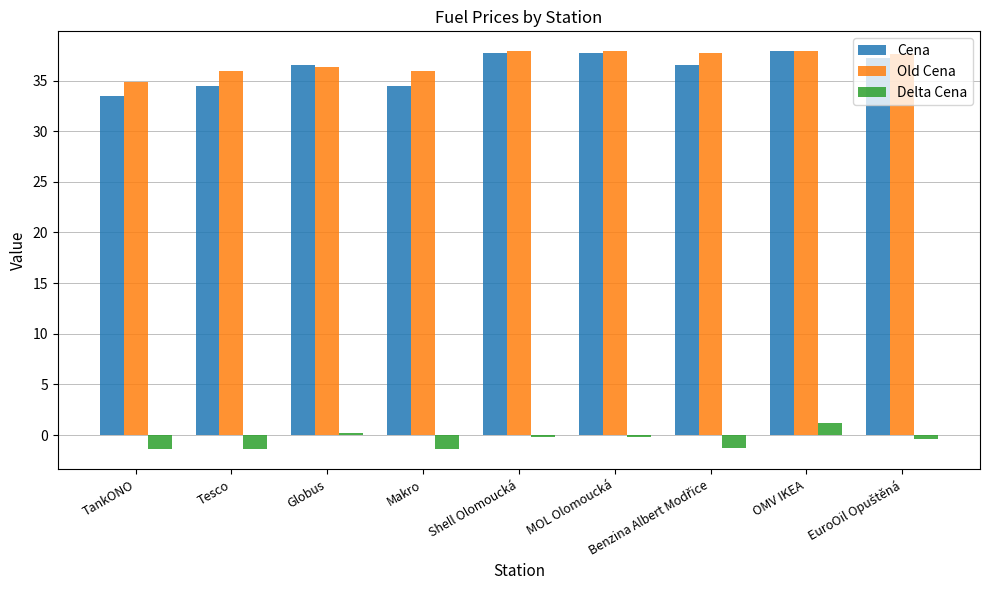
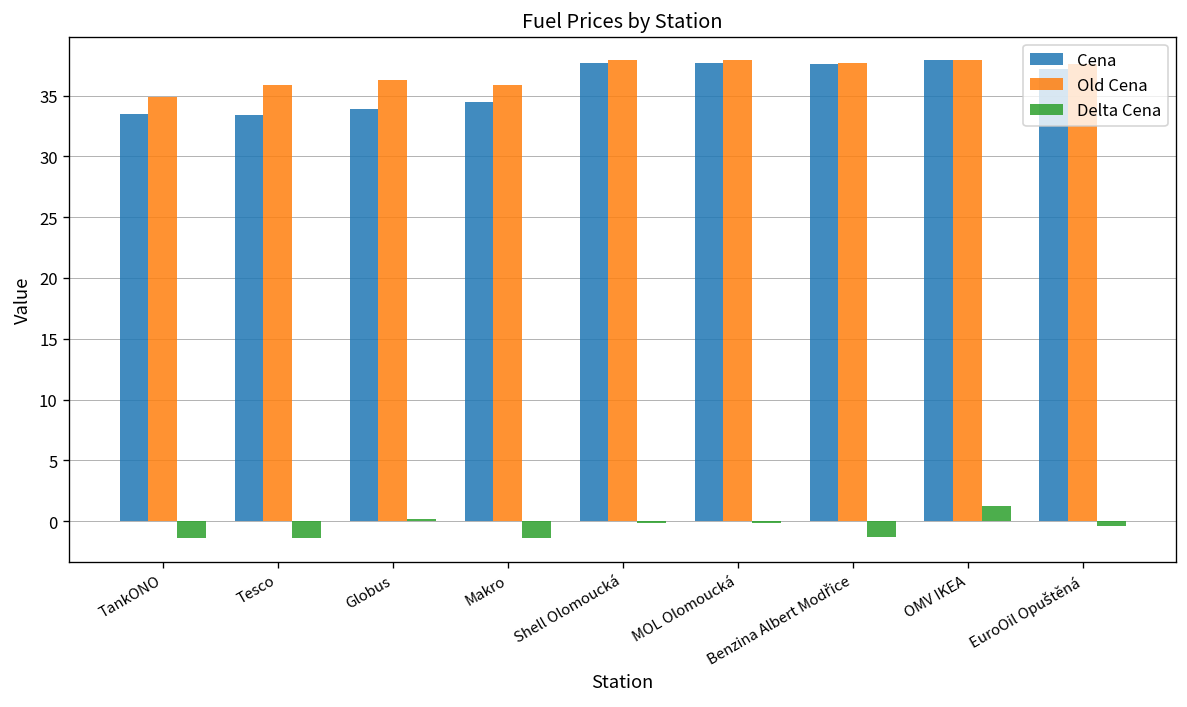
Cena, Tesco: 34.5 -> 33.4
Cena, Globus: 36.5 -> 33.9
Cena, Benzina Albert Modřice: 36.5 -> 37.6
